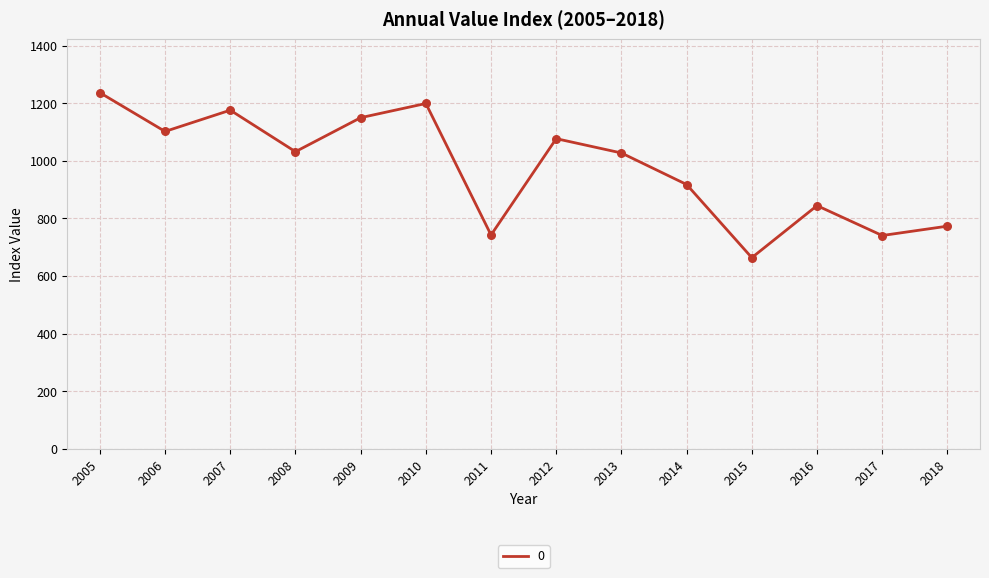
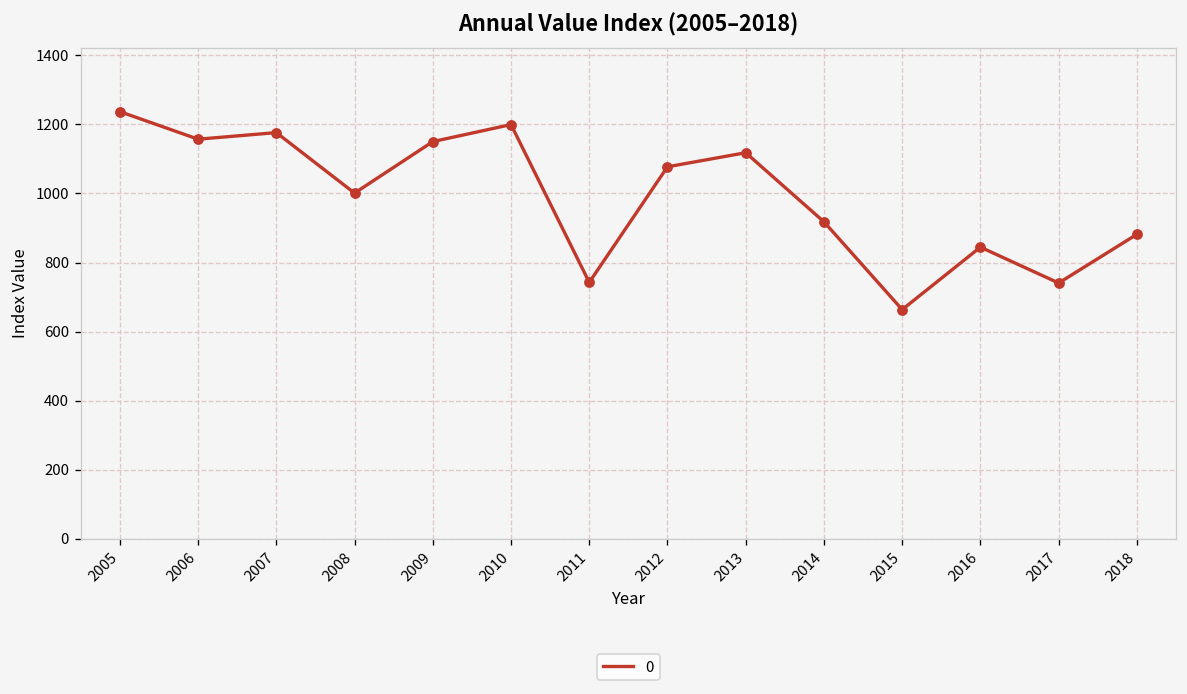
2006: 1100 -> 1160
2008: 1030 -> 1000
2013: 1030 -> 1120
2018: 770 -> 880
